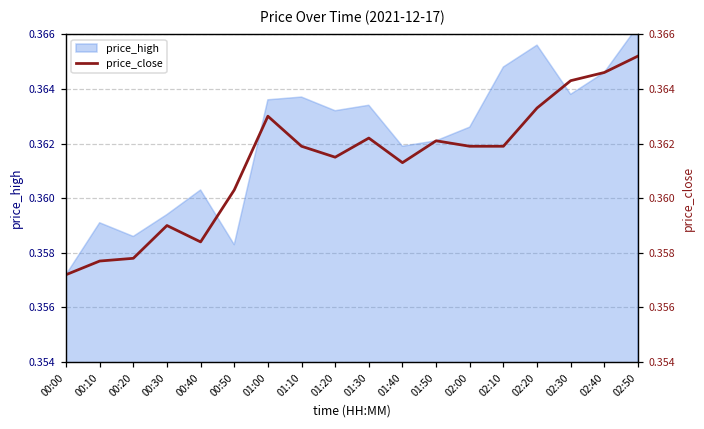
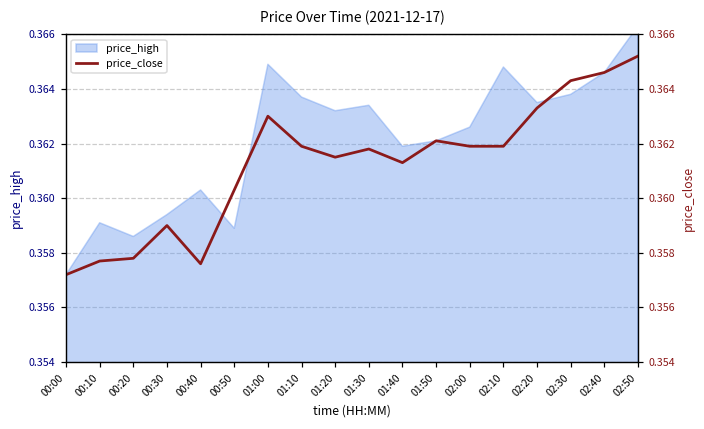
price_high, 00:50: 0.3583 -> 0.3589
price_high, 01:00: 0.3636 -> 0.3649
price_high, 02:20: 0.3656 -> 0.3635
price_close, 00:40: 0.3584 -> 0.3576
price_close, 01:30: 0.3622 -> 0.3618
